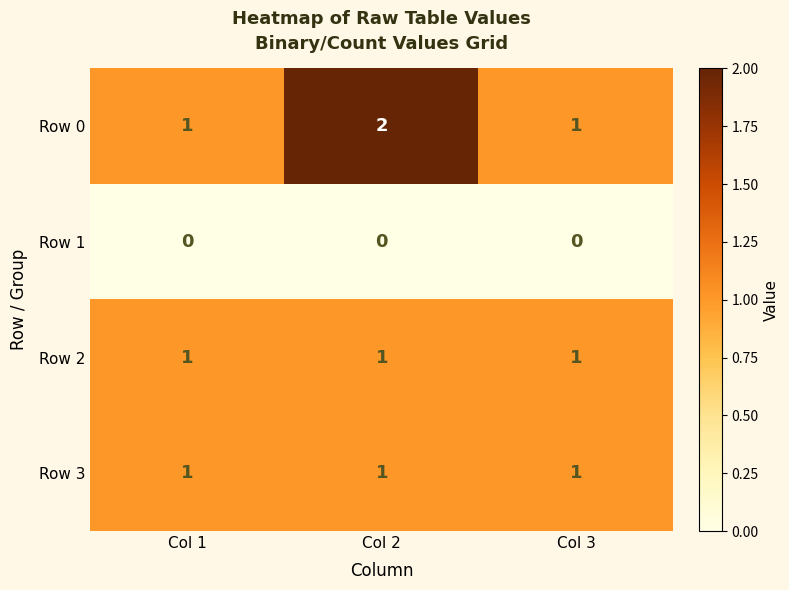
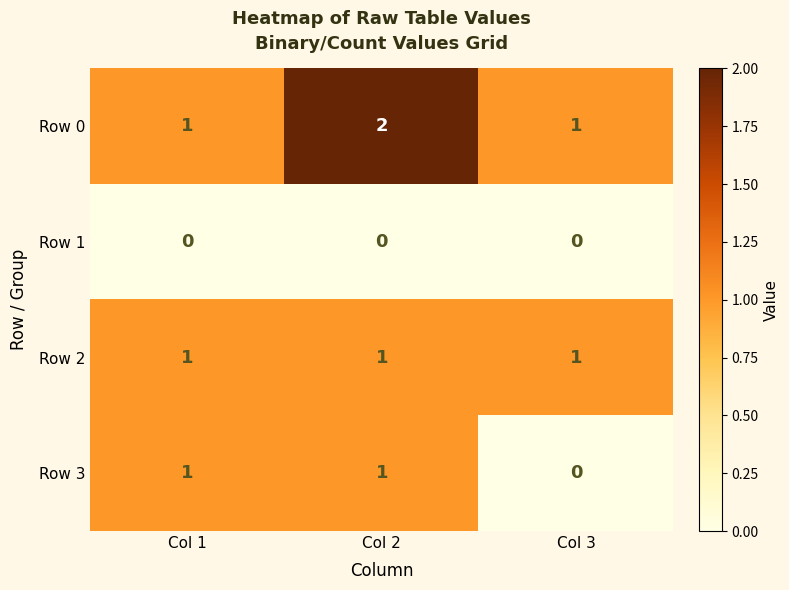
Row 3, Col 3: 1 -> 0
